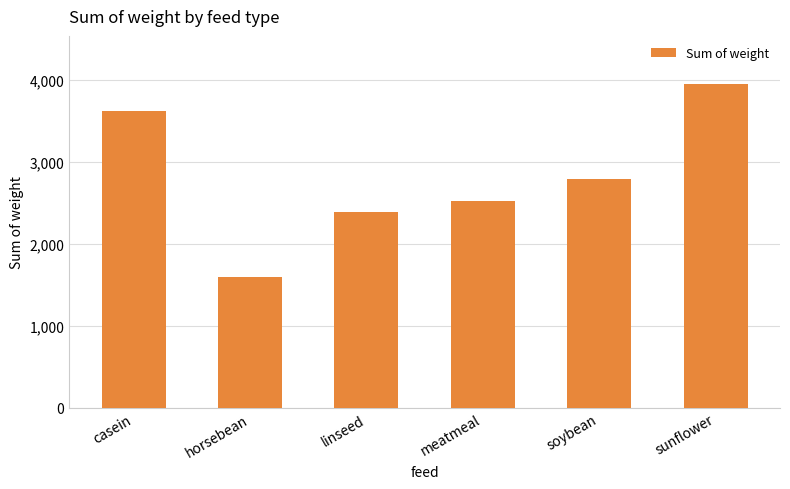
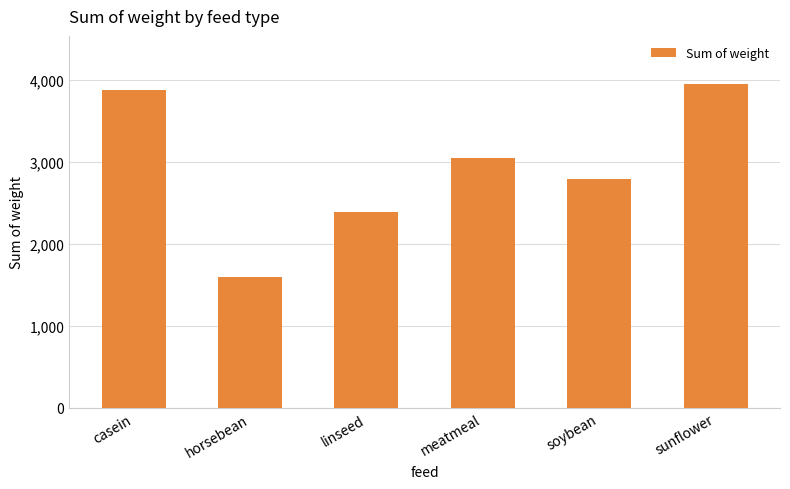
casein: 3,600 -> 3,900
meatmeal: 2,500 -> 3,000
